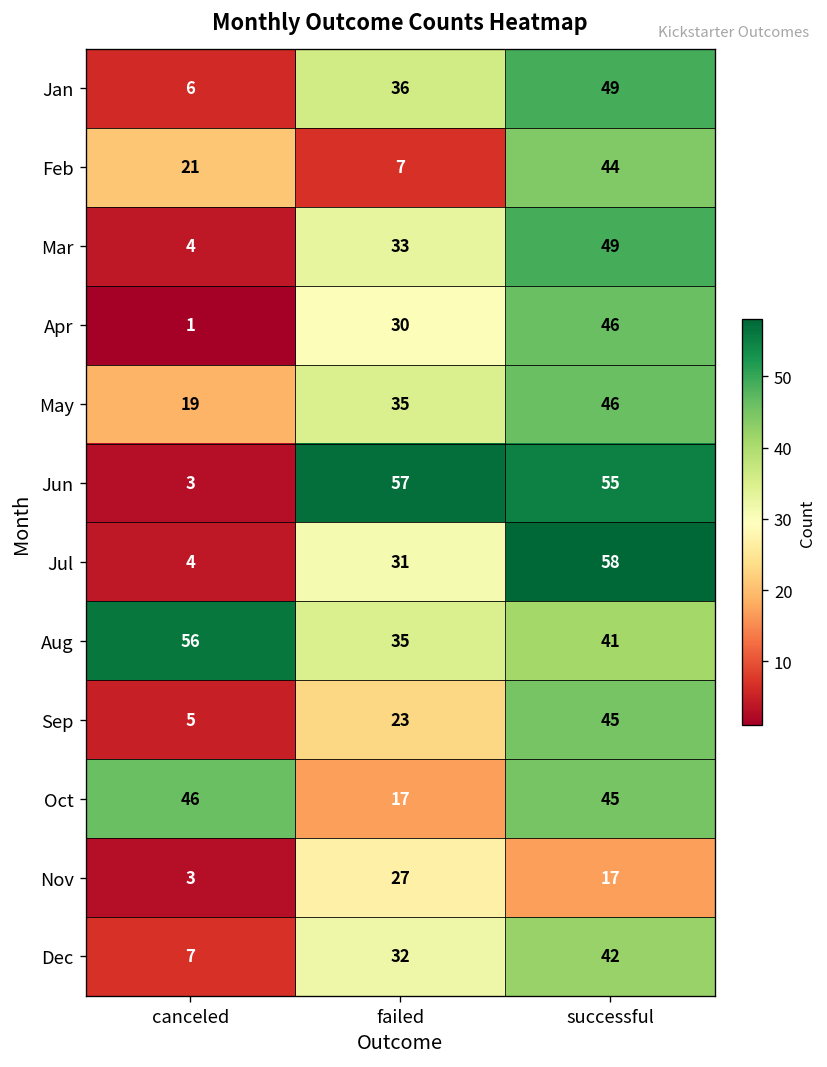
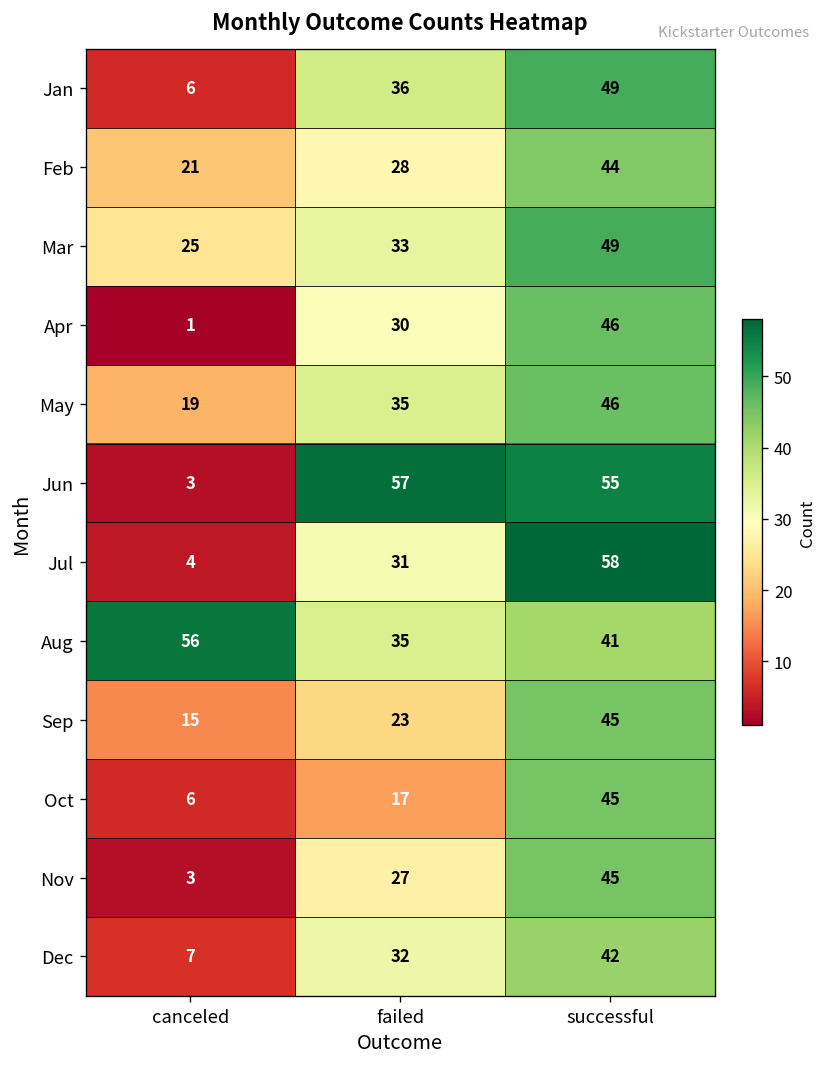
Feb, failed: 7 -> 28
Mar, canceled: 4 -> 25
Sep, canceled: 5 -> 15
Oct, canceled: 46 -> 6
Nov, successful: 17 -> 45
